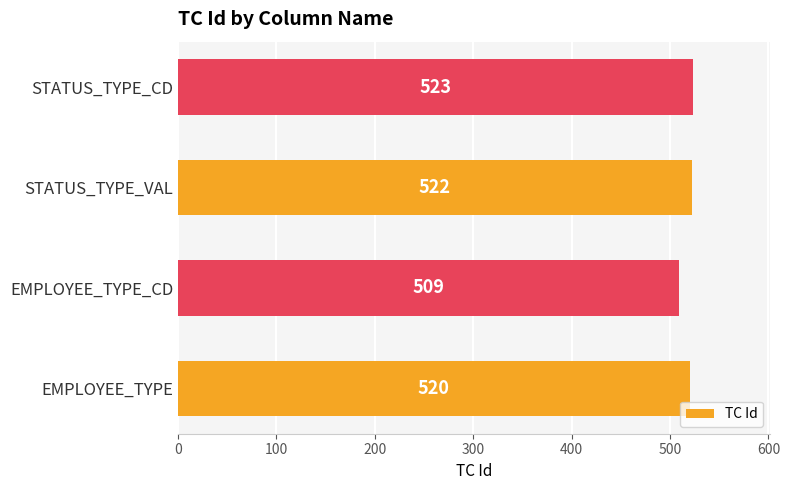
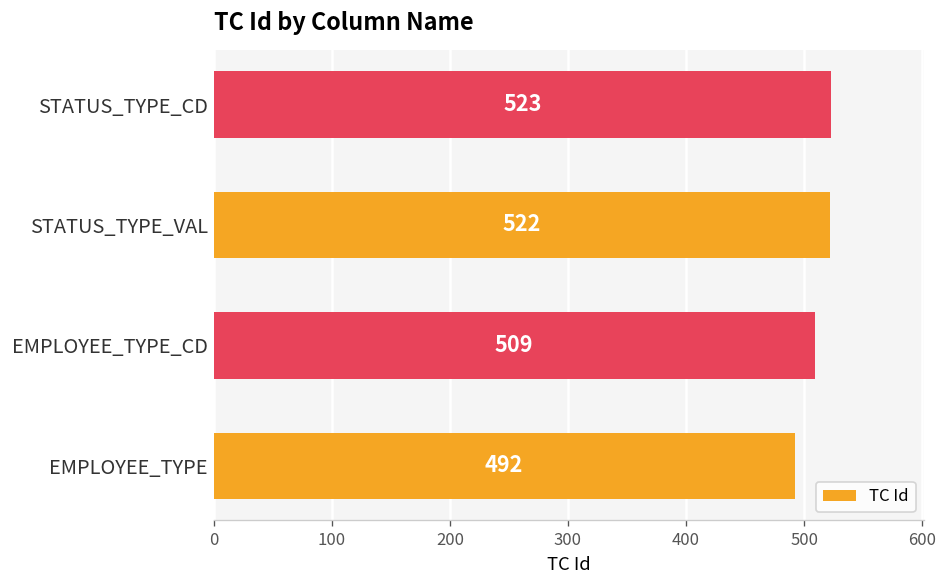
EMPLOYEE_TYPE: 520 -> 492
